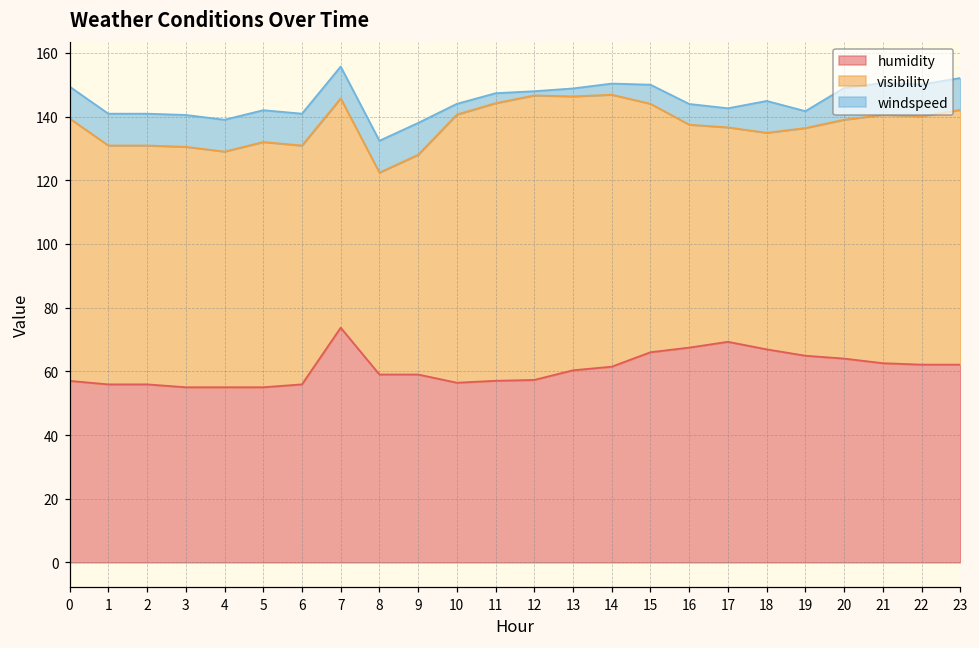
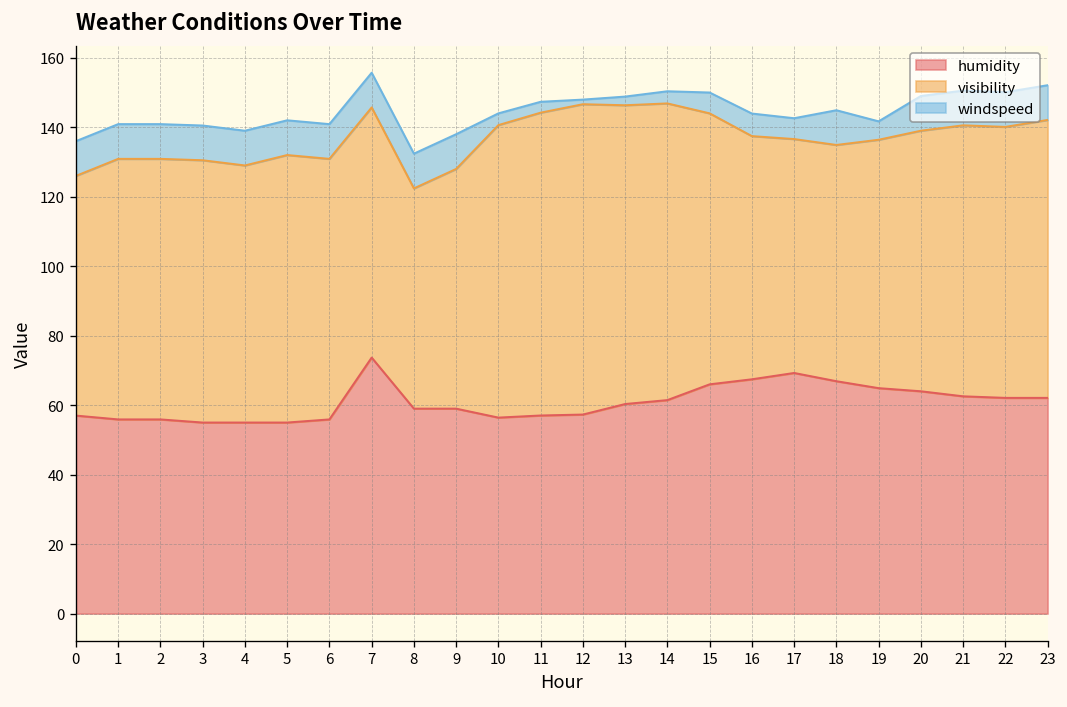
visibility, 0: 82 -> 69
